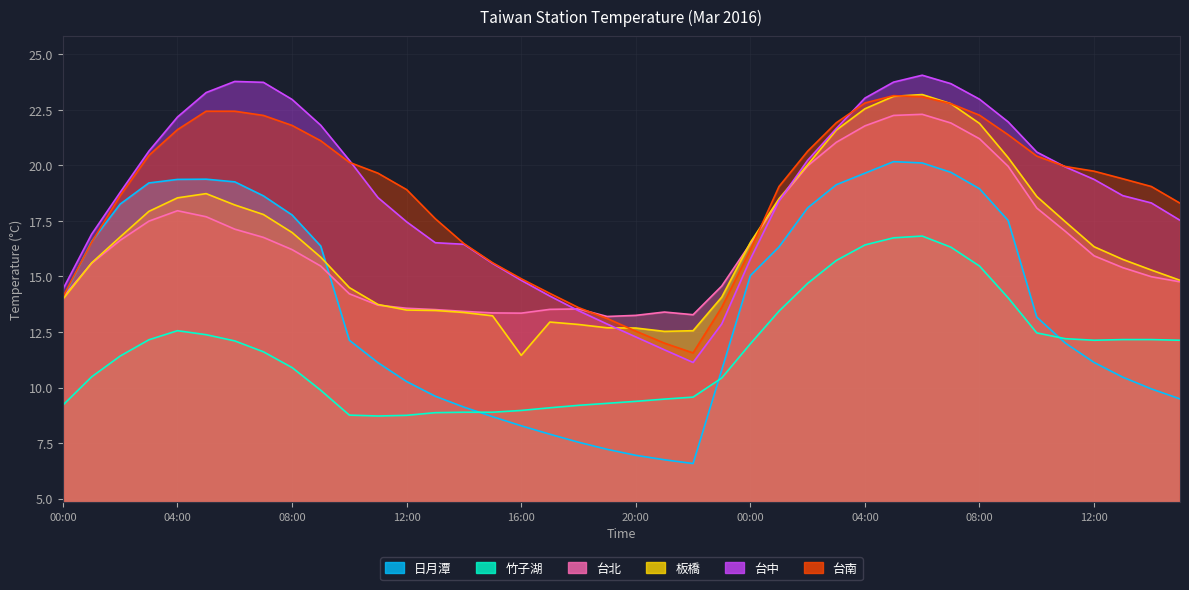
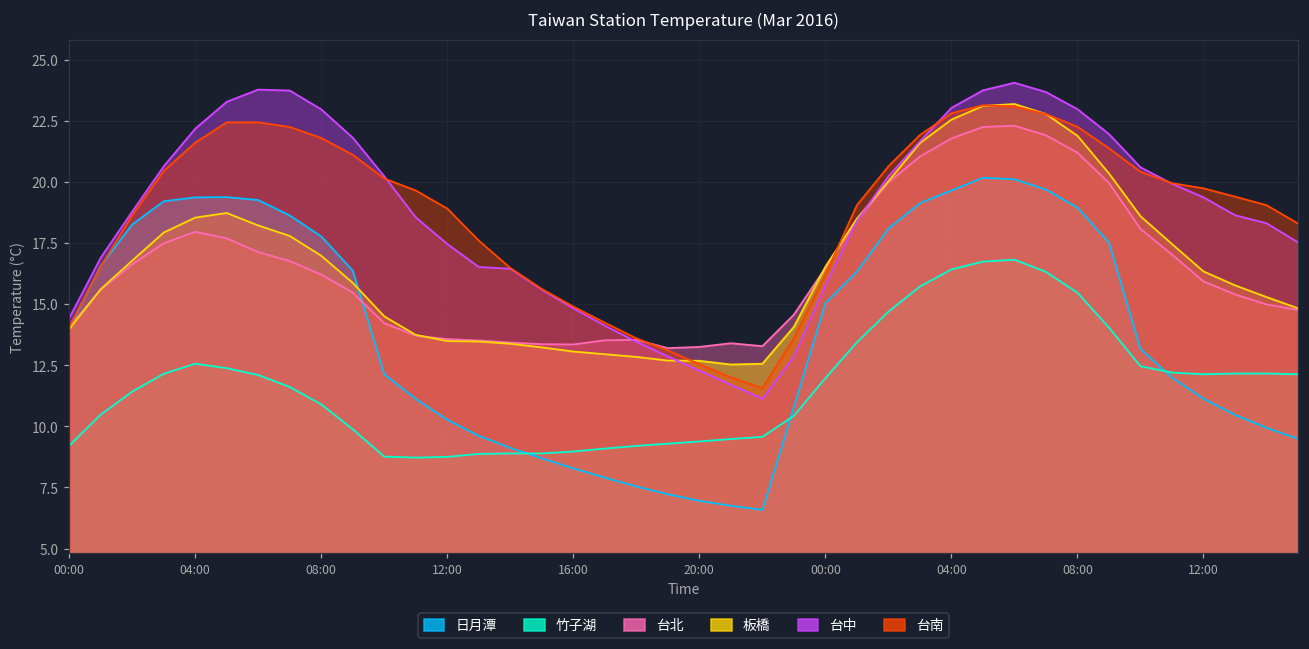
板橋, 16:00: 11.5 -> 13.1
